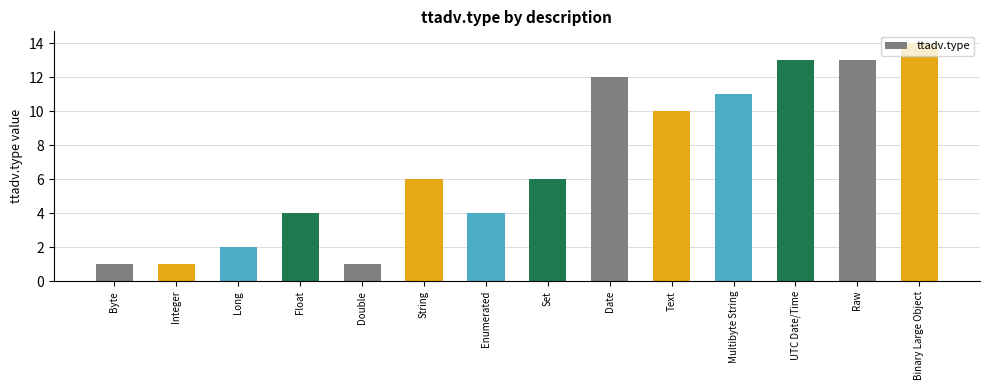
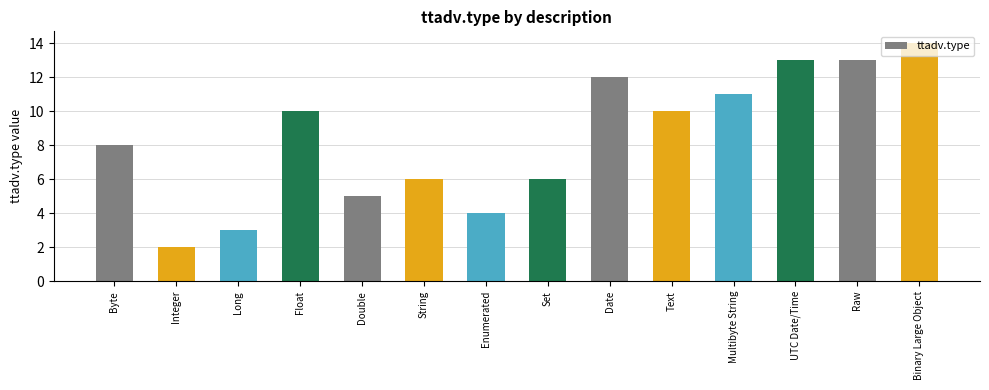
Byte: 1 -> 8
Integer: 1 -> 2
Long: 2 -> 3
Float: 4 -> 10
Double: 1 -> 5
